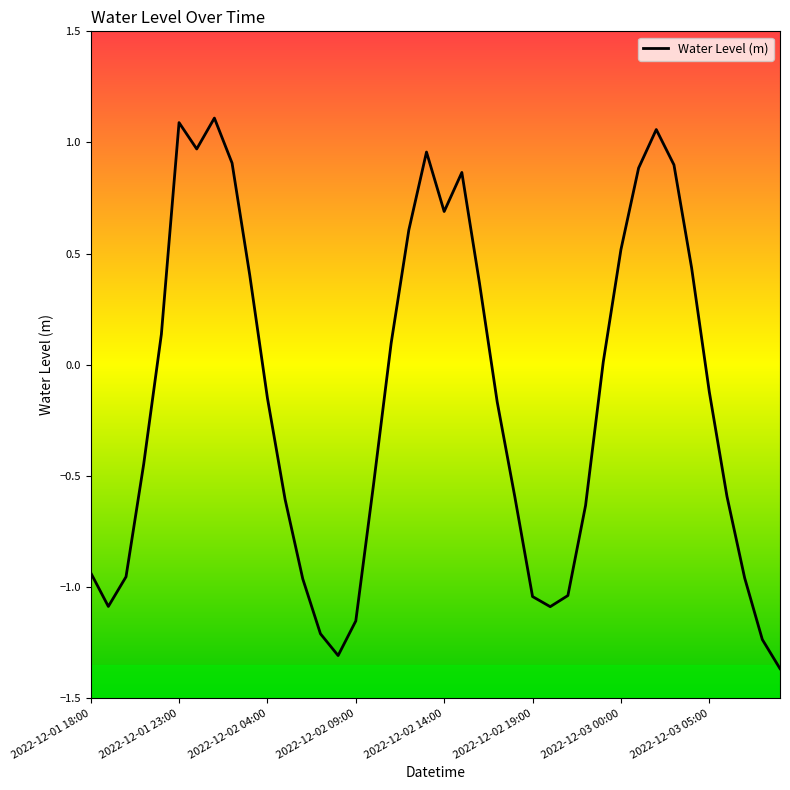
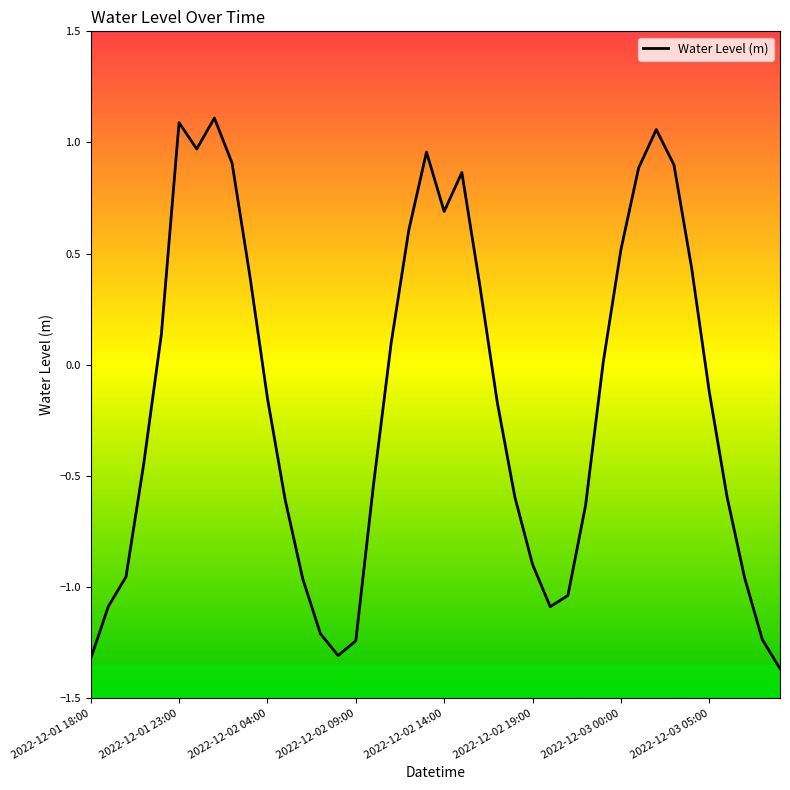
2022-12-01 18:00: -0.94 -> -1.32
2022-12-02 09:00: -1.15 -> -1.24
2022-12-02 19:00: -1.04 -> -0.90
